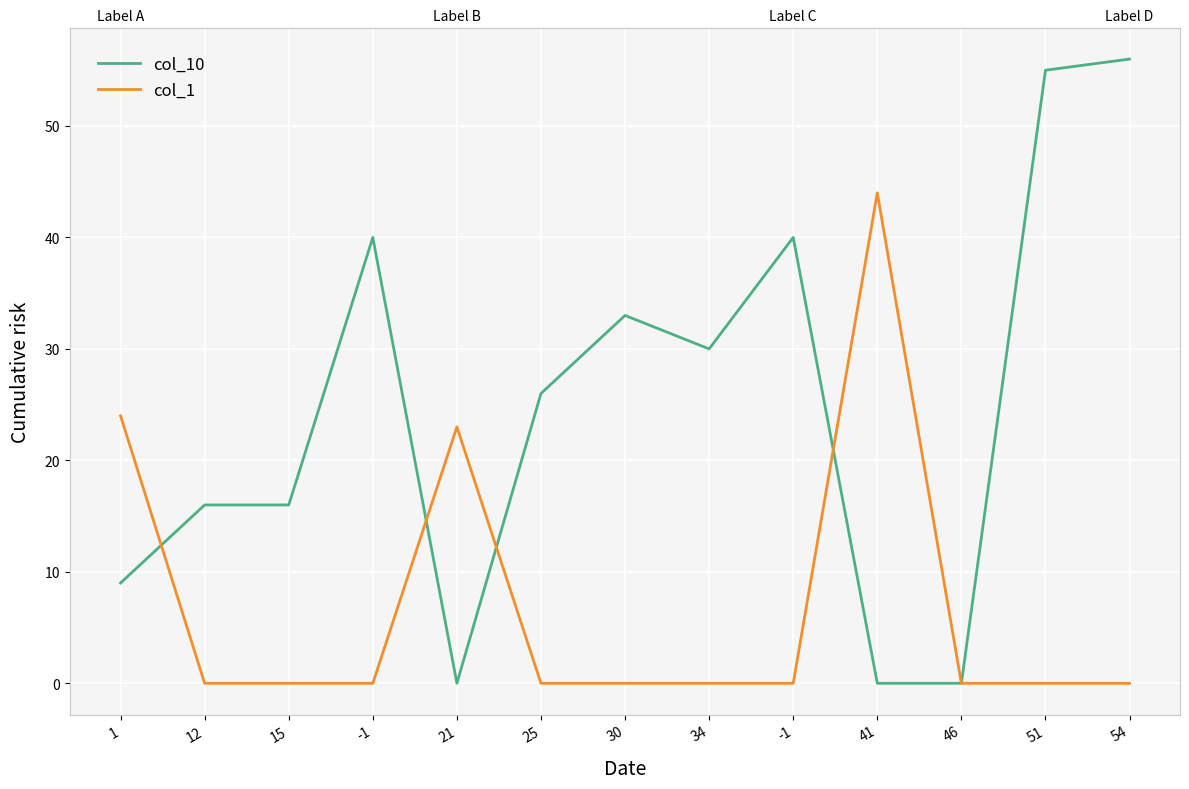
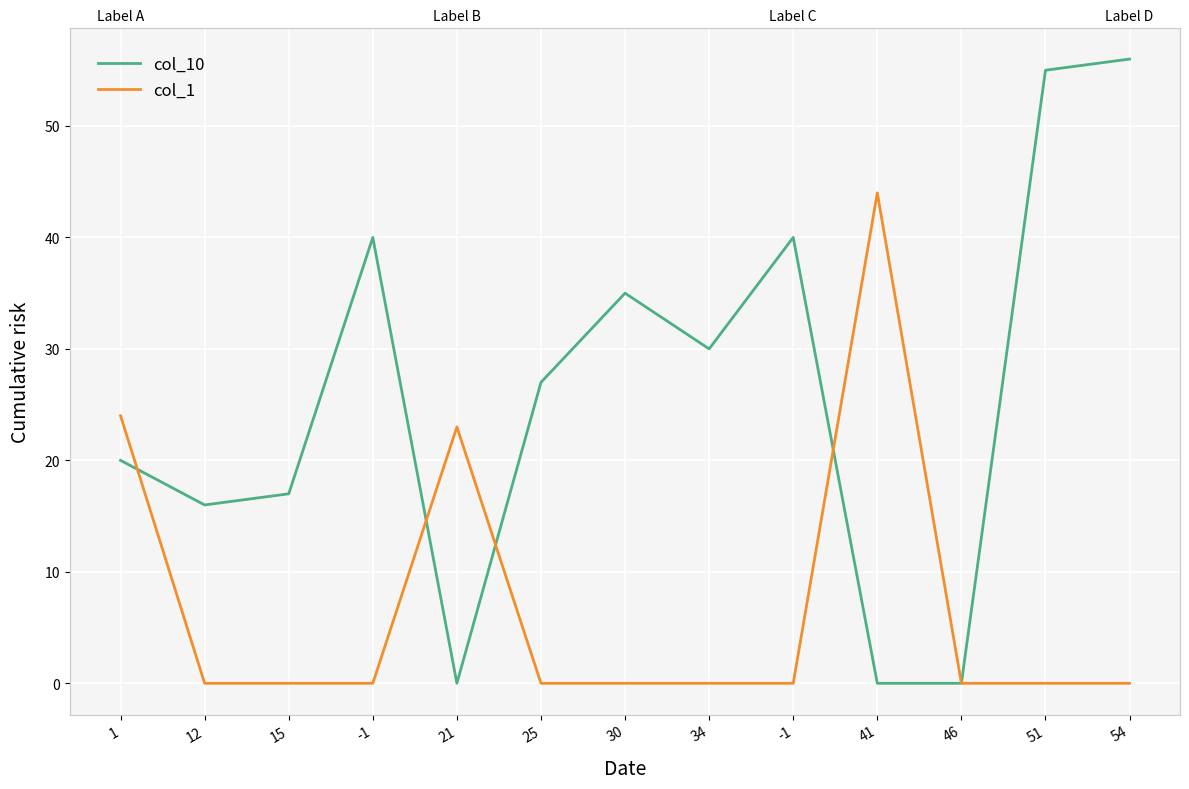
col_10, 1: 9 -> 20
col_10, 15: 16 -> 17
col_10, 25: 26 -> 27
col_10, 30: 33 -> 35
